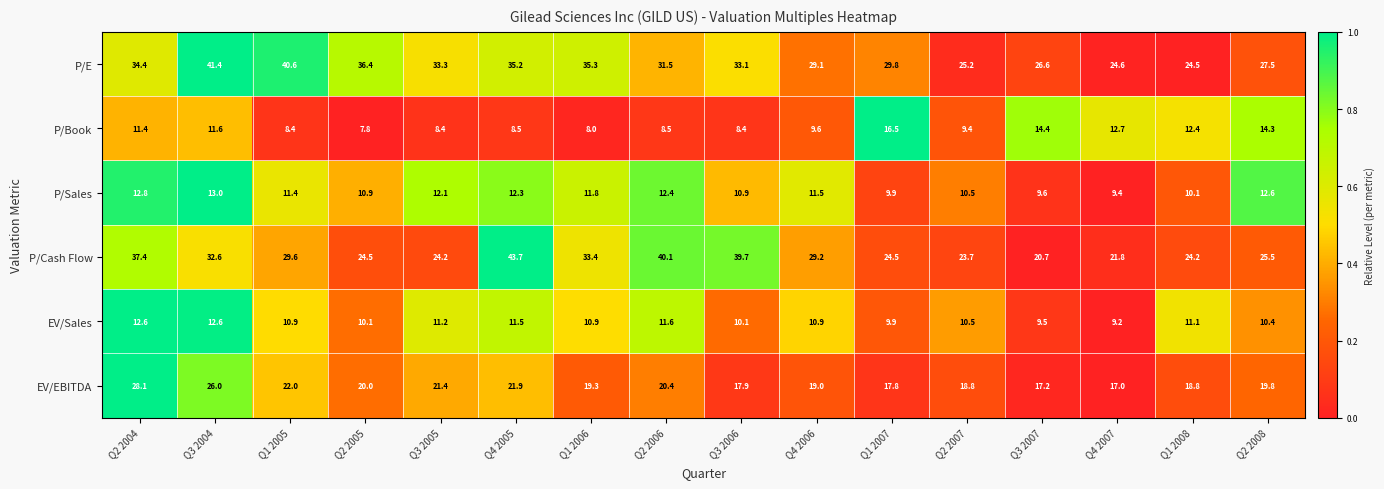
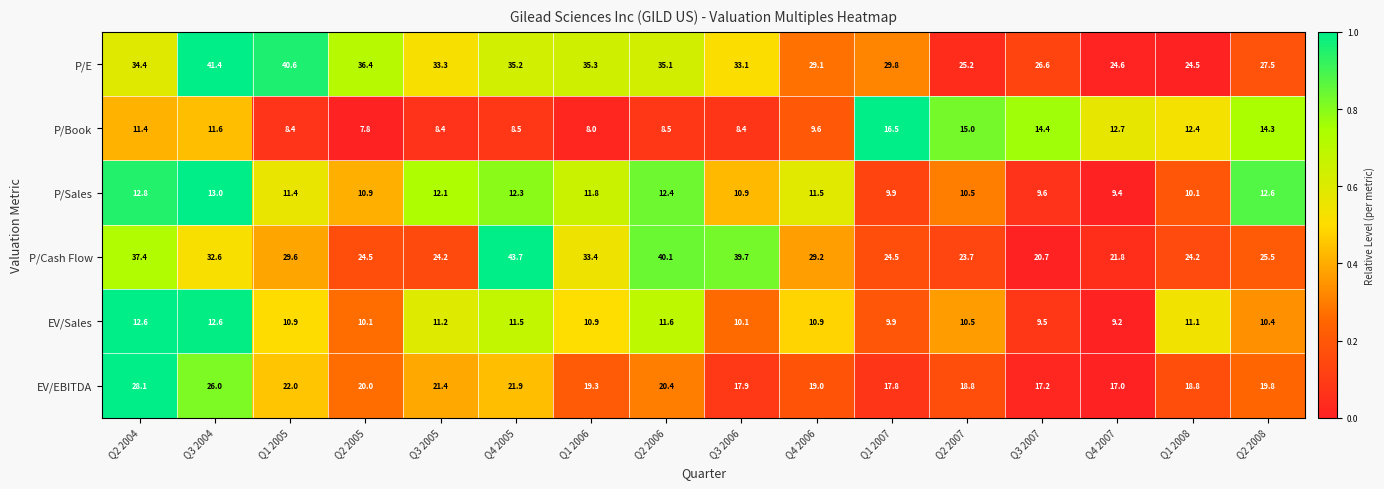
P/E, Q2 2006: 31.5 -> 35.1
P/Book, Q2 2007: 9.4 -> 15.0
